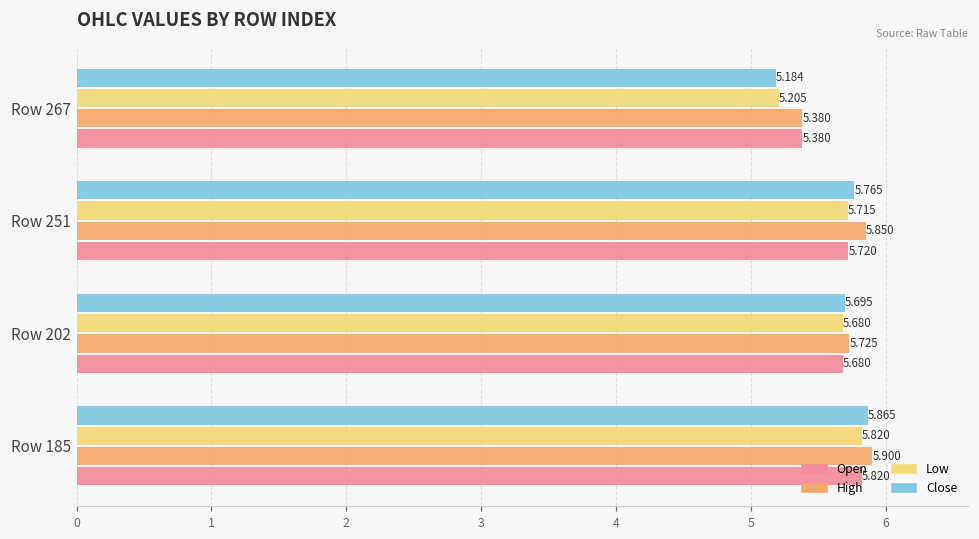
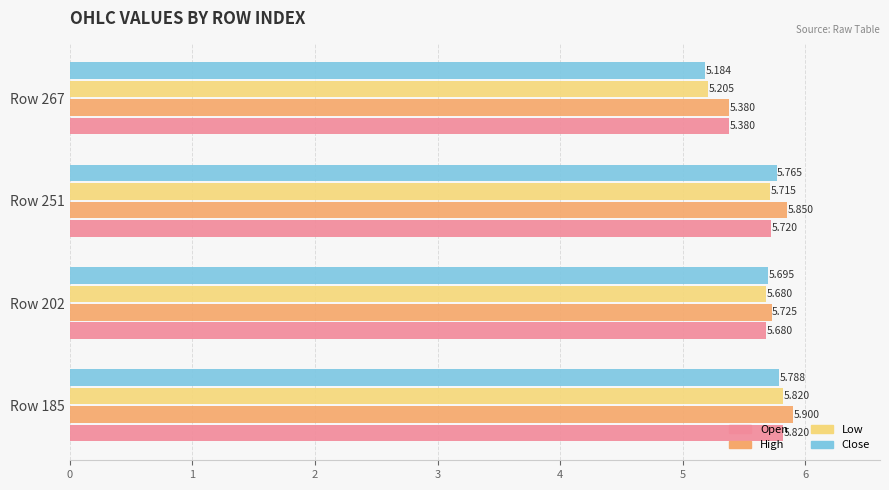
Close, Row 185: 5.865 -> 5.788
